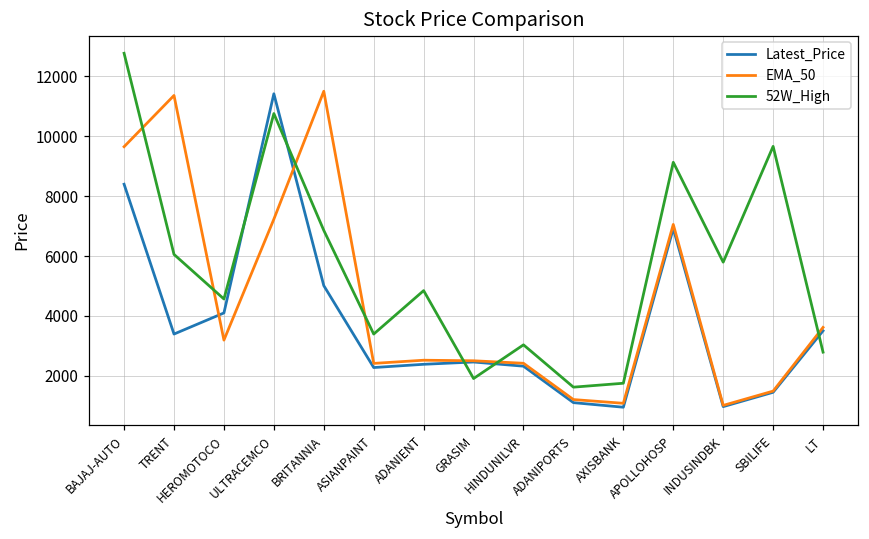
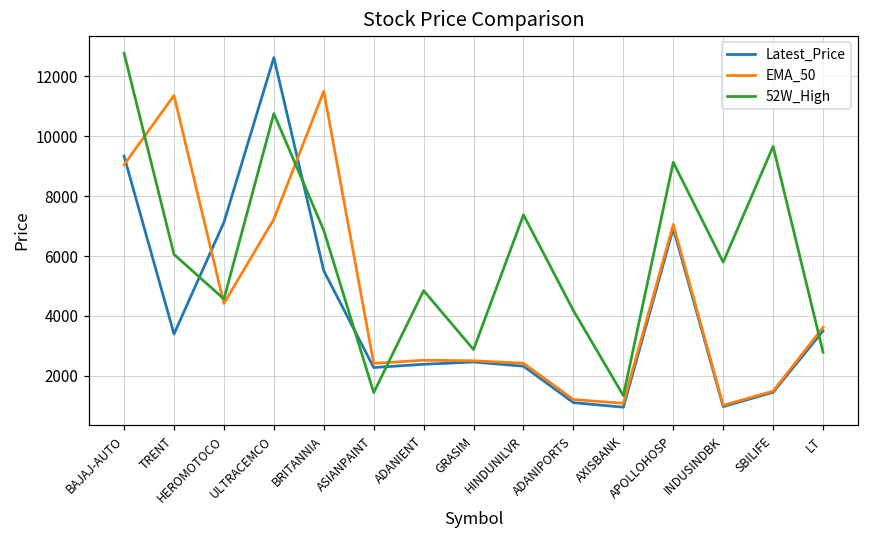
Latest_Price, BAJAJ-AUTO: 8400 -> 9300
EMA_50, BAJAJ-AUTO: 9700 -> 9100
Latest_Price, HEROMOTOCO: 4100 -> 7100
EMA_50, HEROMOTOCO: 3200 -> 4400
Latest_Price, ULTRACEMCO: 11400 -> 12600
Latest_Price, BRITANNIA: 5000 -> 5500
52W_High, ASIANPAINT: 3400 -> 1400
52W_High, GRASIM: 1900 -> 2900
52W_High, HINDUNILVR: 3000 -> 7400
52W_High, ADANIPORTS: 1600 -> 4200
52W_High, AXISBANK: 1800 -> 1300
